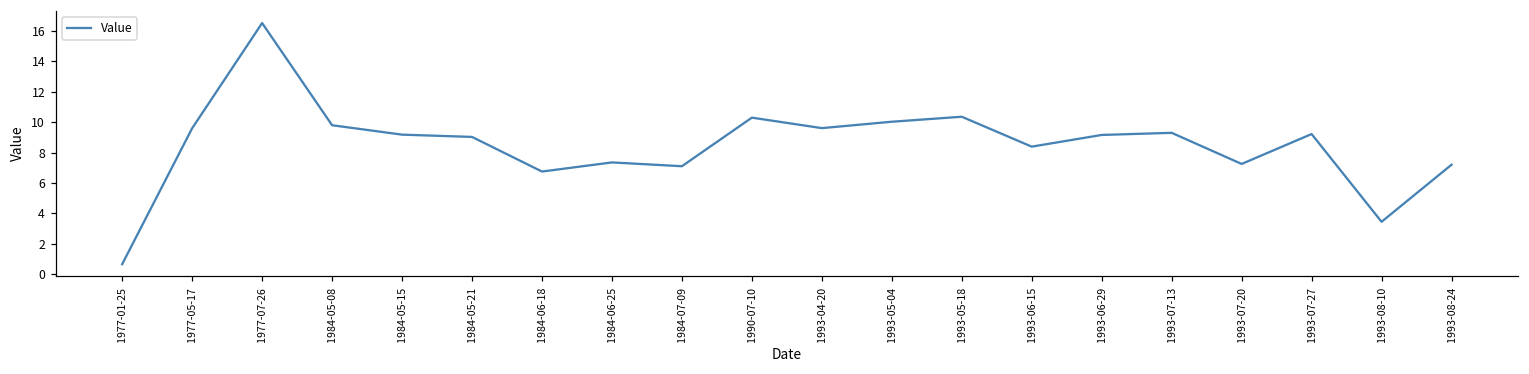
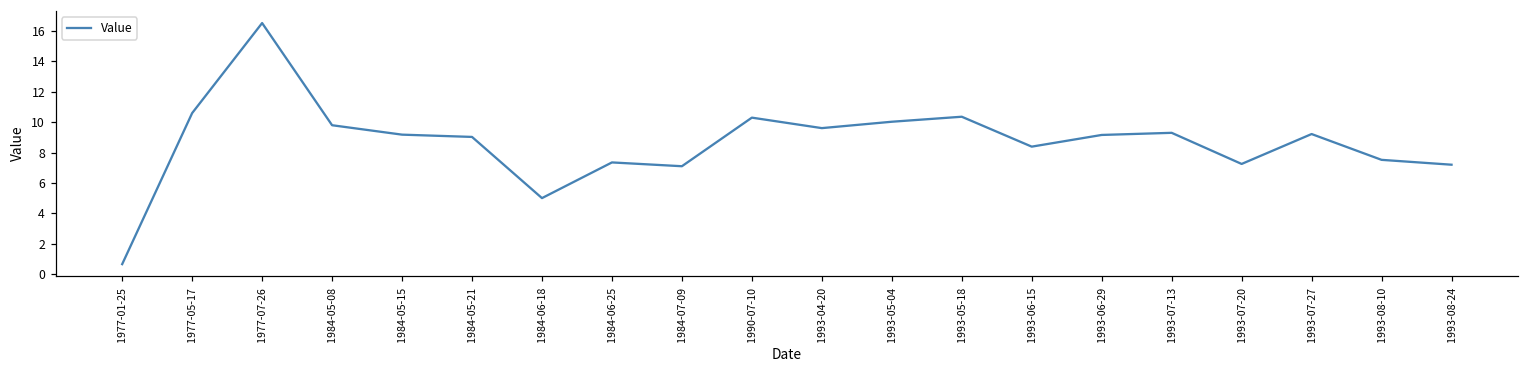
1977-05-17: 9.6 -> 10.6
1984-06-18: 6.8 -> 5.0
1993-08-10: 3.4 -> 7.5
